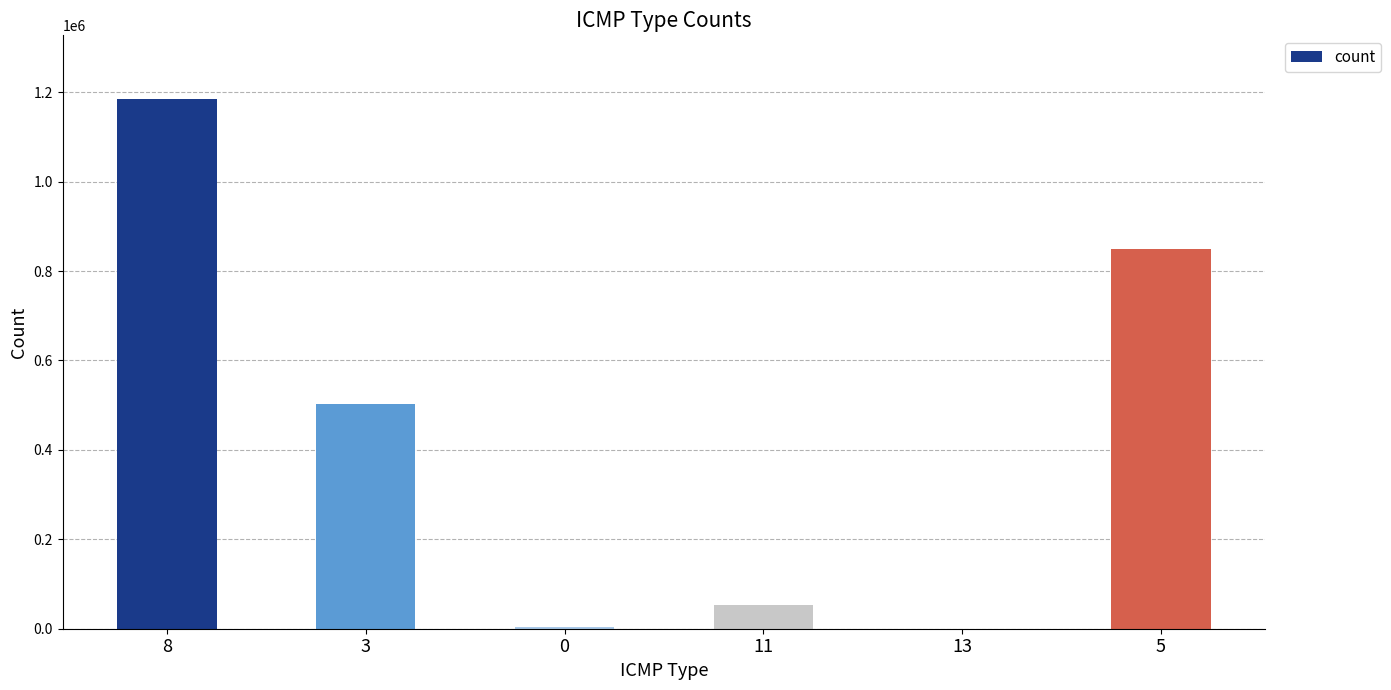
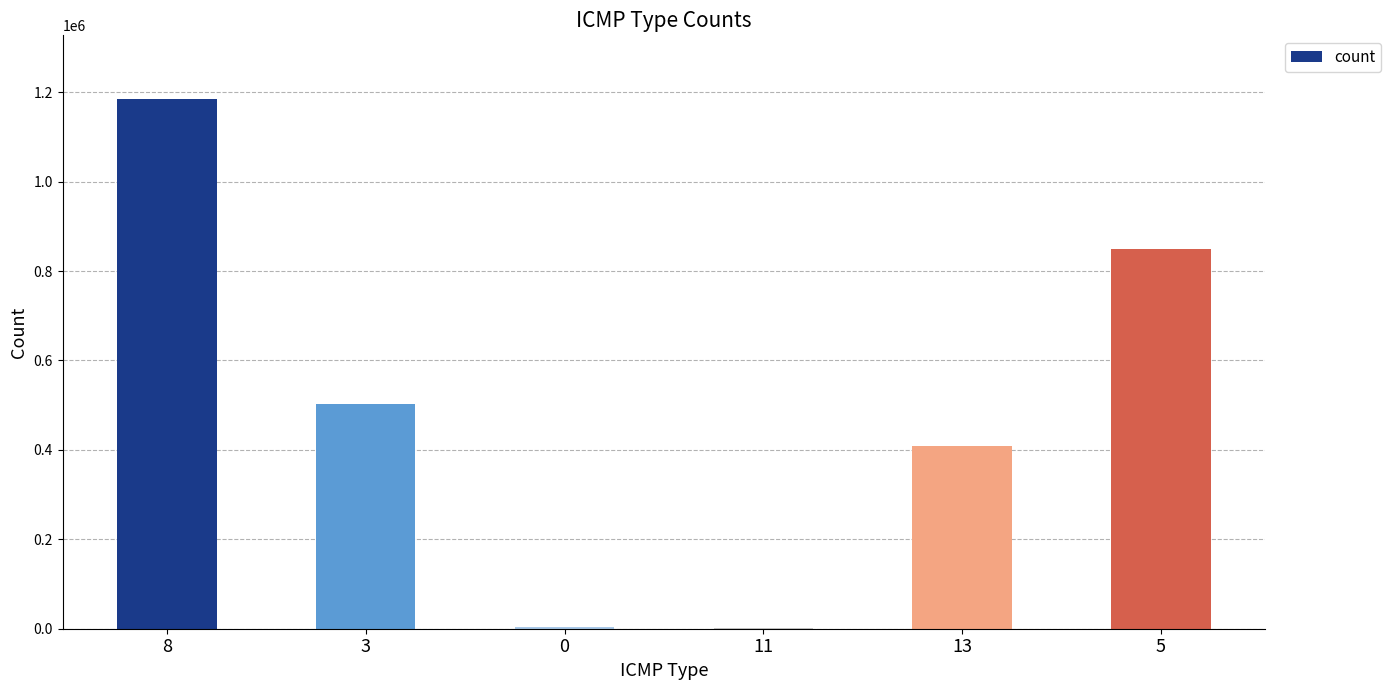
11: 50000 -> 0
13: 0 -> 410000
